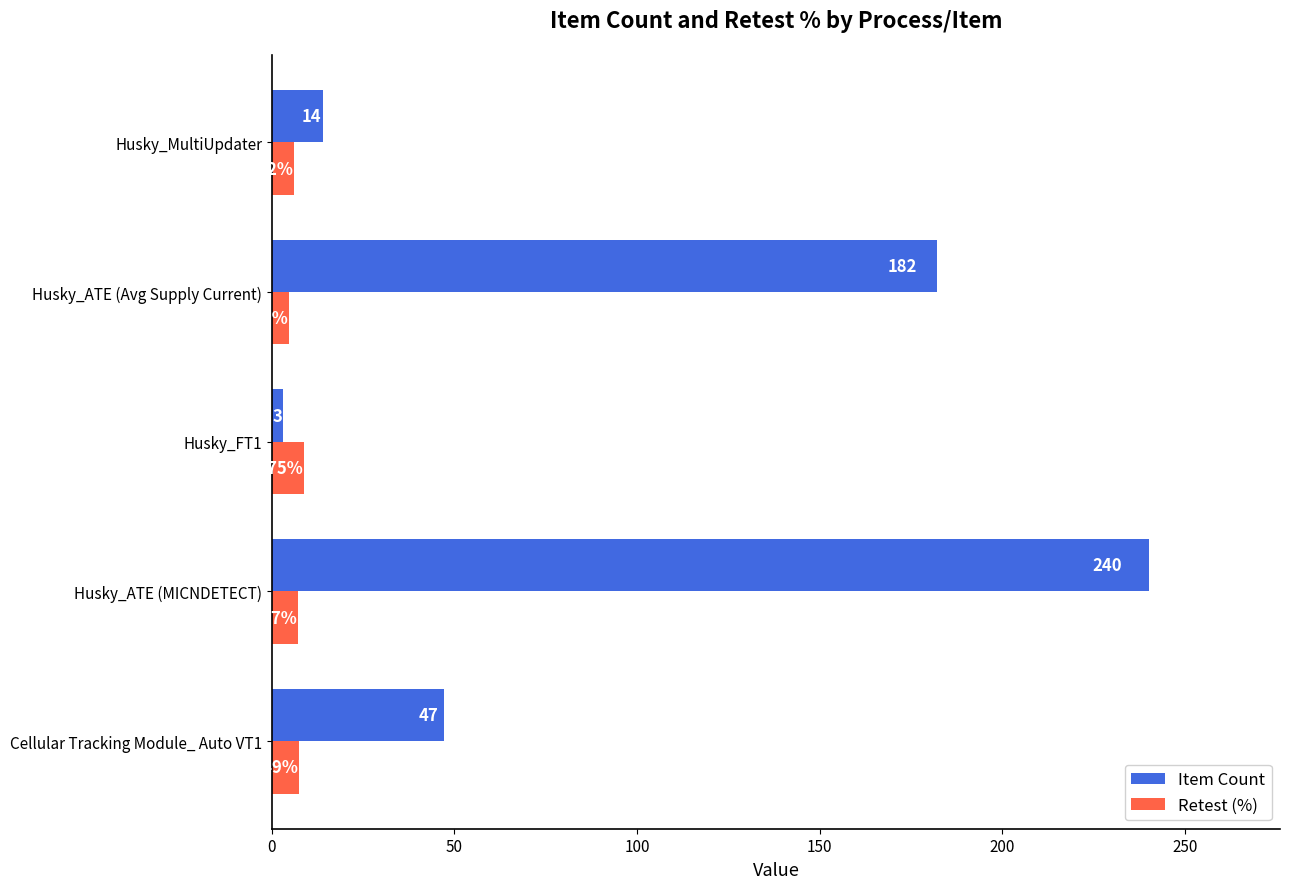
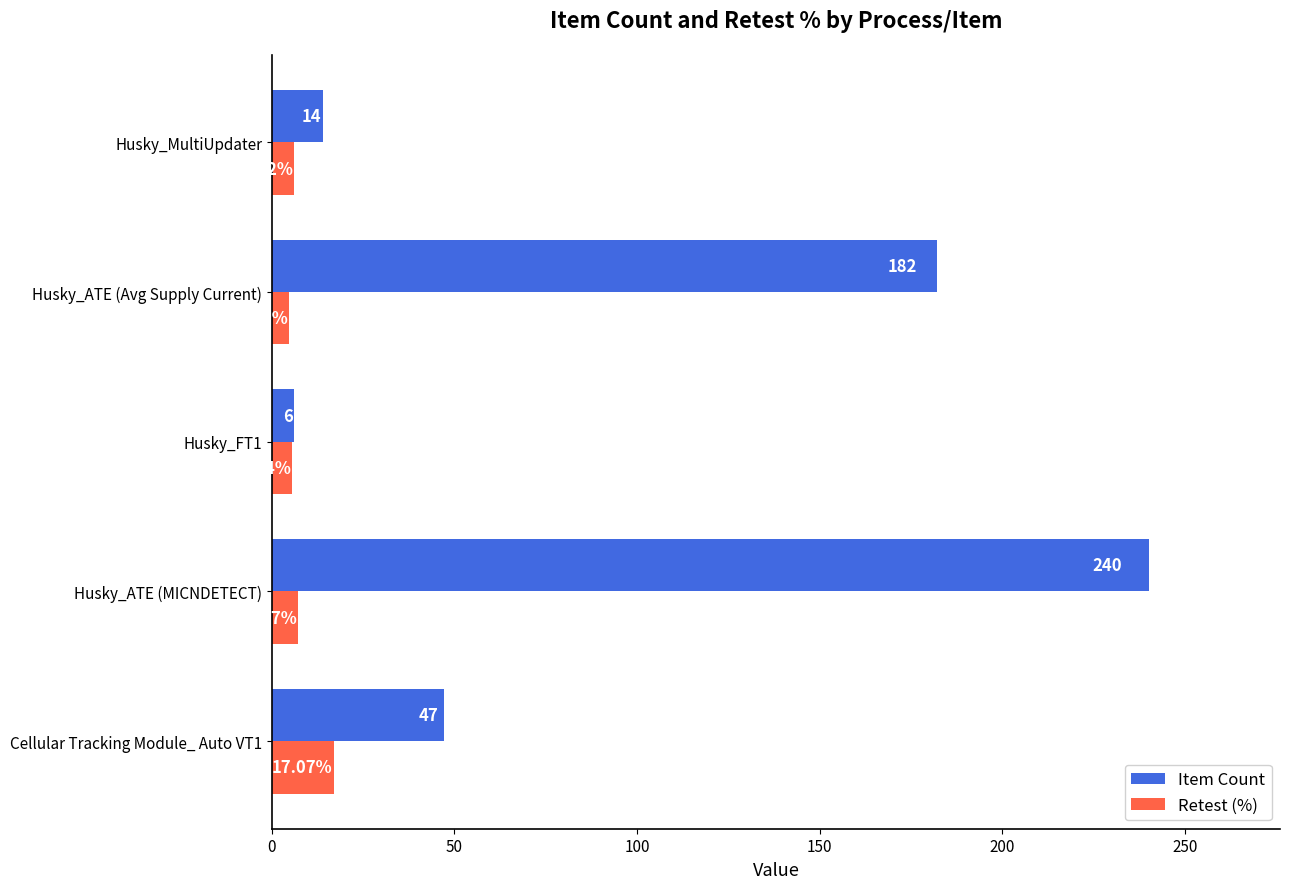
Item Count, Husky_FT1: 3 -> 6
Retest (%), Husky_FT1: 9 -> 6
Retest (%), Cellular Tracking Module_ Auto VT1: 7 -> 17
